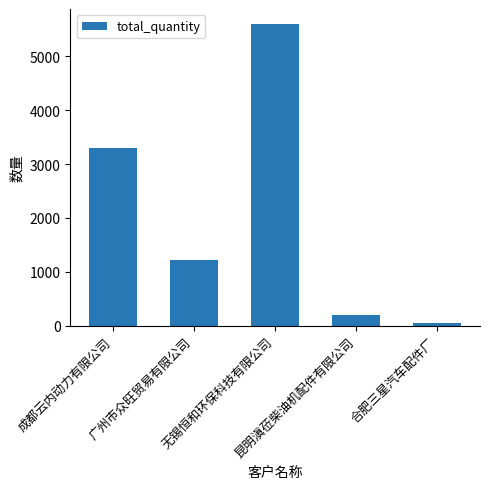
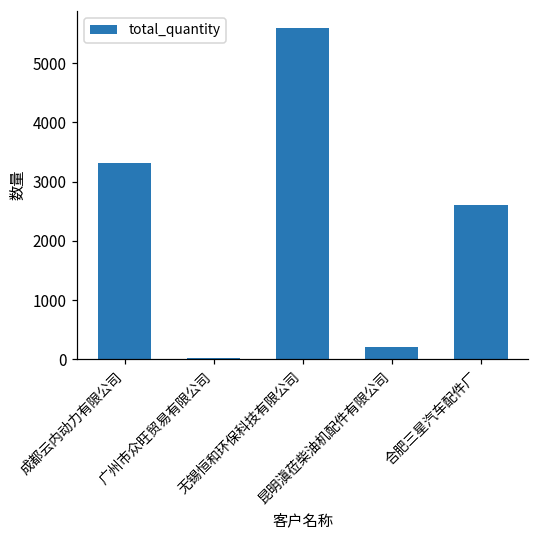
广州市众旺贸易有限公司: 1200 -> 0
合肥三星汽车配件厂: 100 -> 2600
